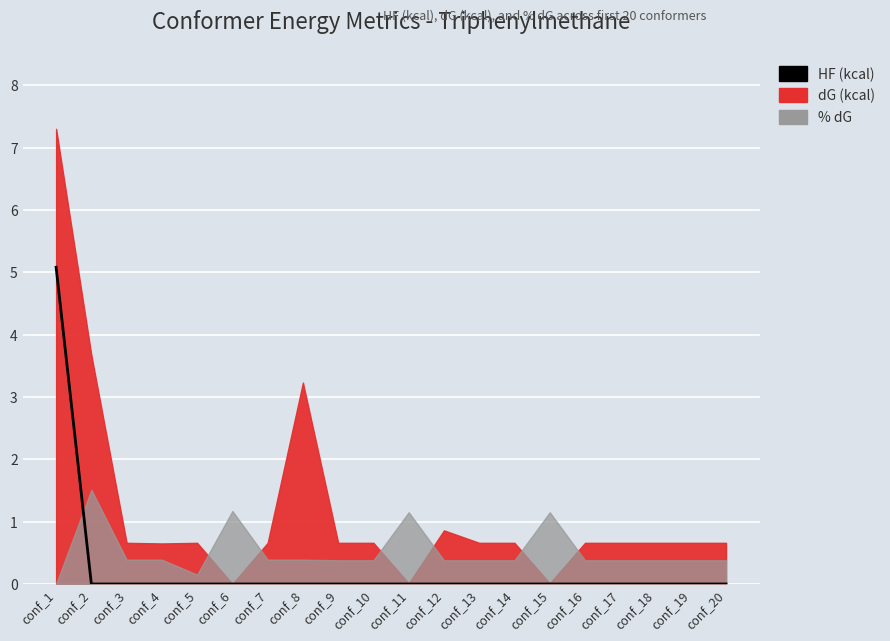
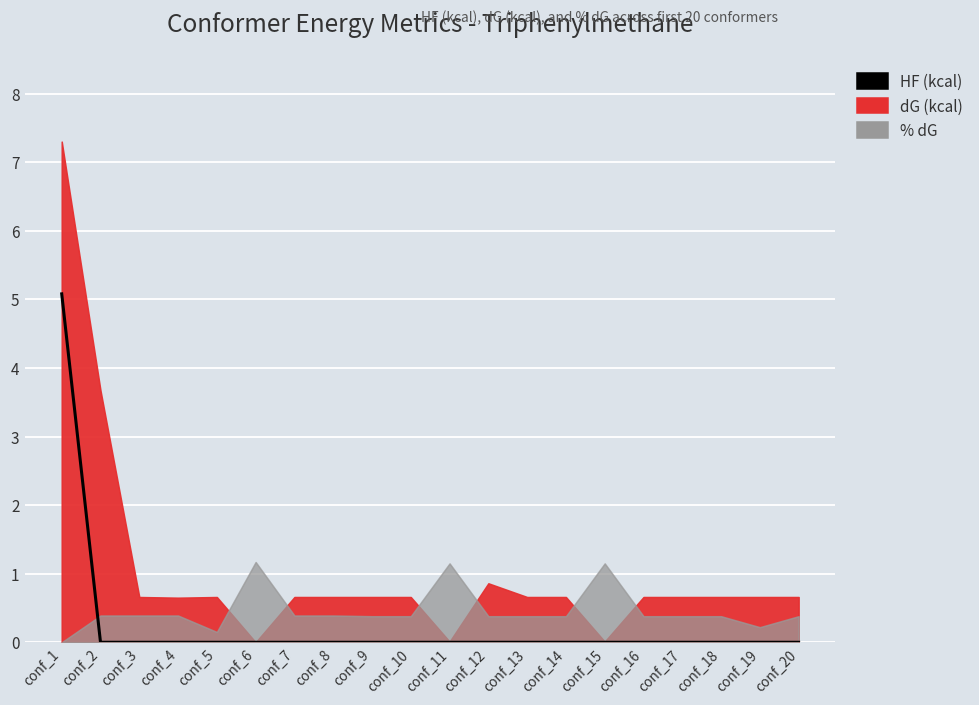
% dG, conf_2: 1.5 -> 0.4
dG (kcal), conf_8: 3.2 -> 0.7
% dG, conf_19: 0.4 -> 0.2
